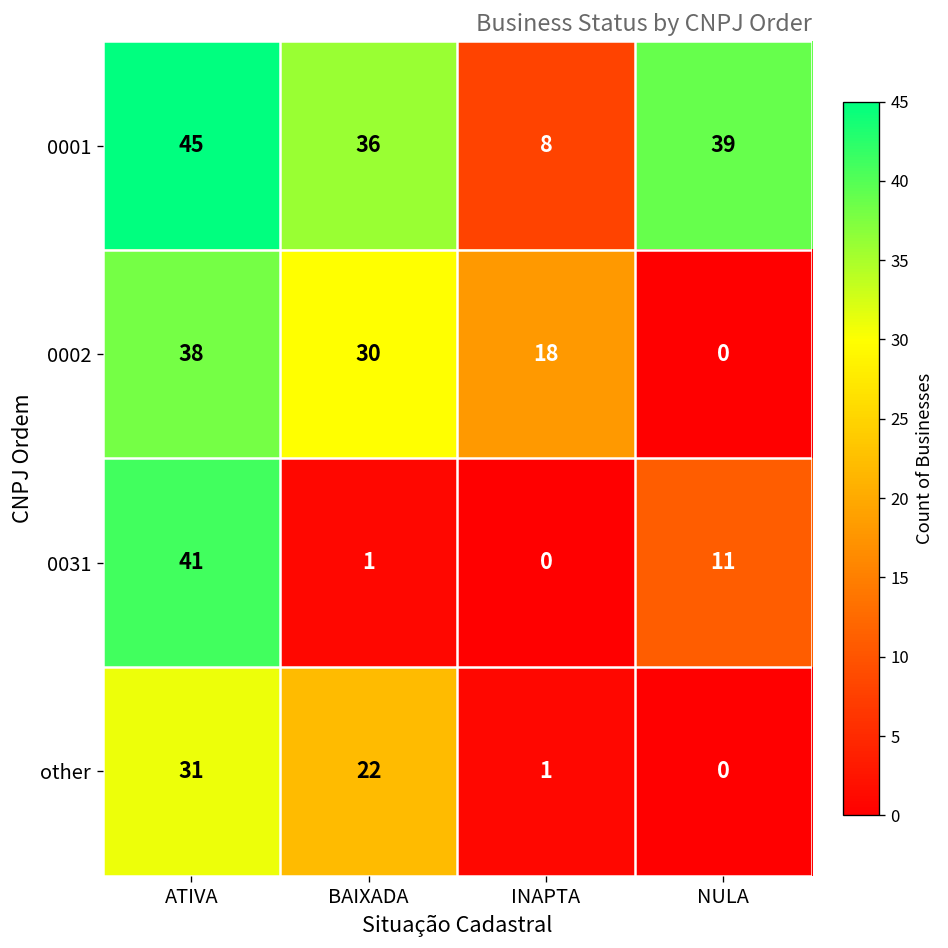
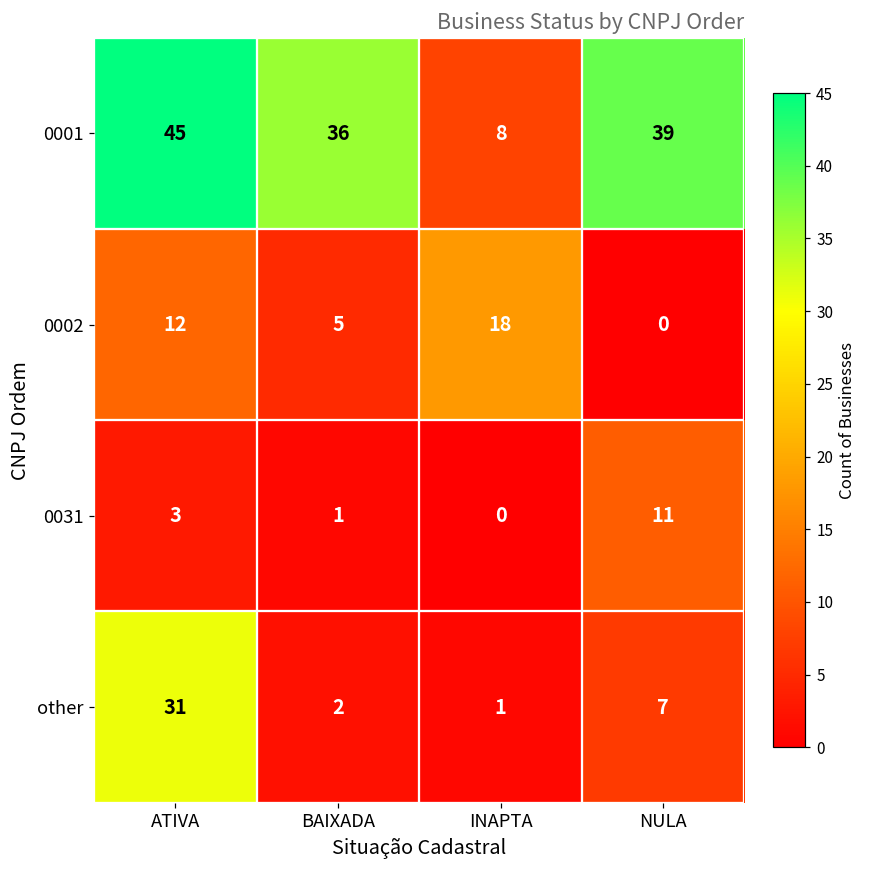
0002, ATIVA: 38 -> 12
0002, BAIXADA: 30 -> 5
0031, ATIVA: 41 -> 3
other, BAIXADA: 22 -> 2
other, NULA: 0 -> 7
